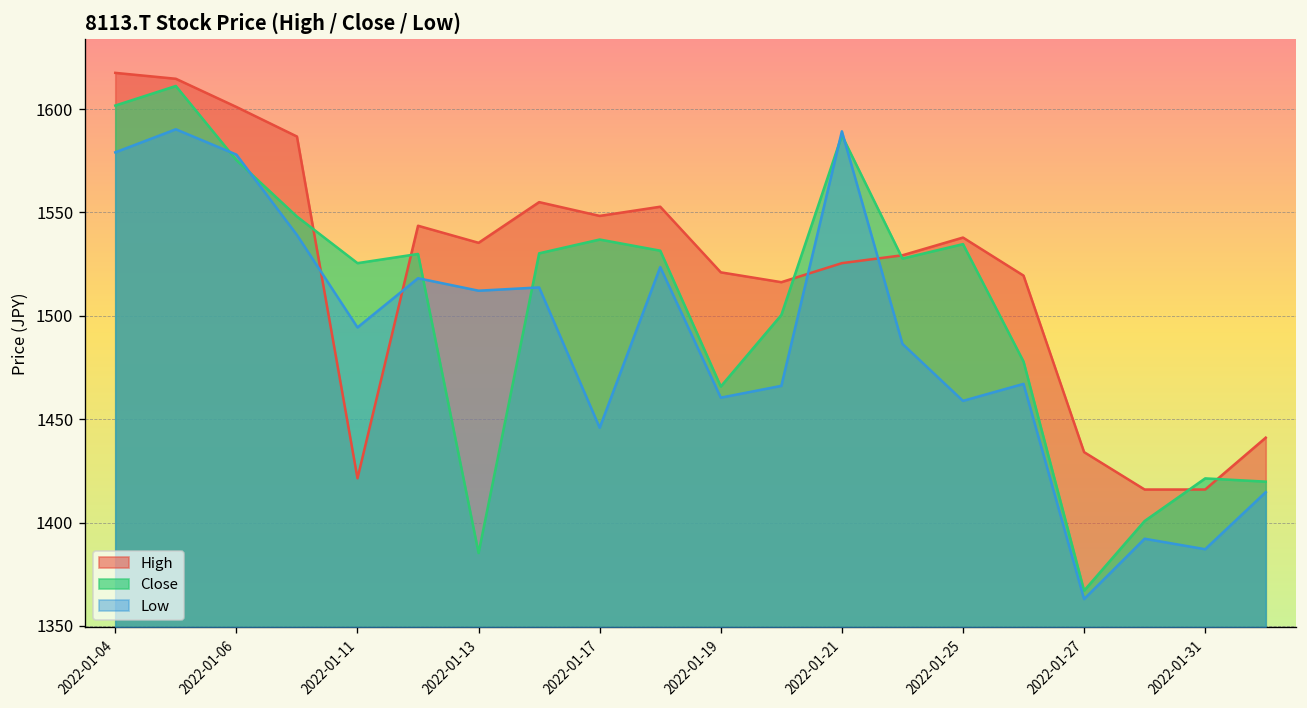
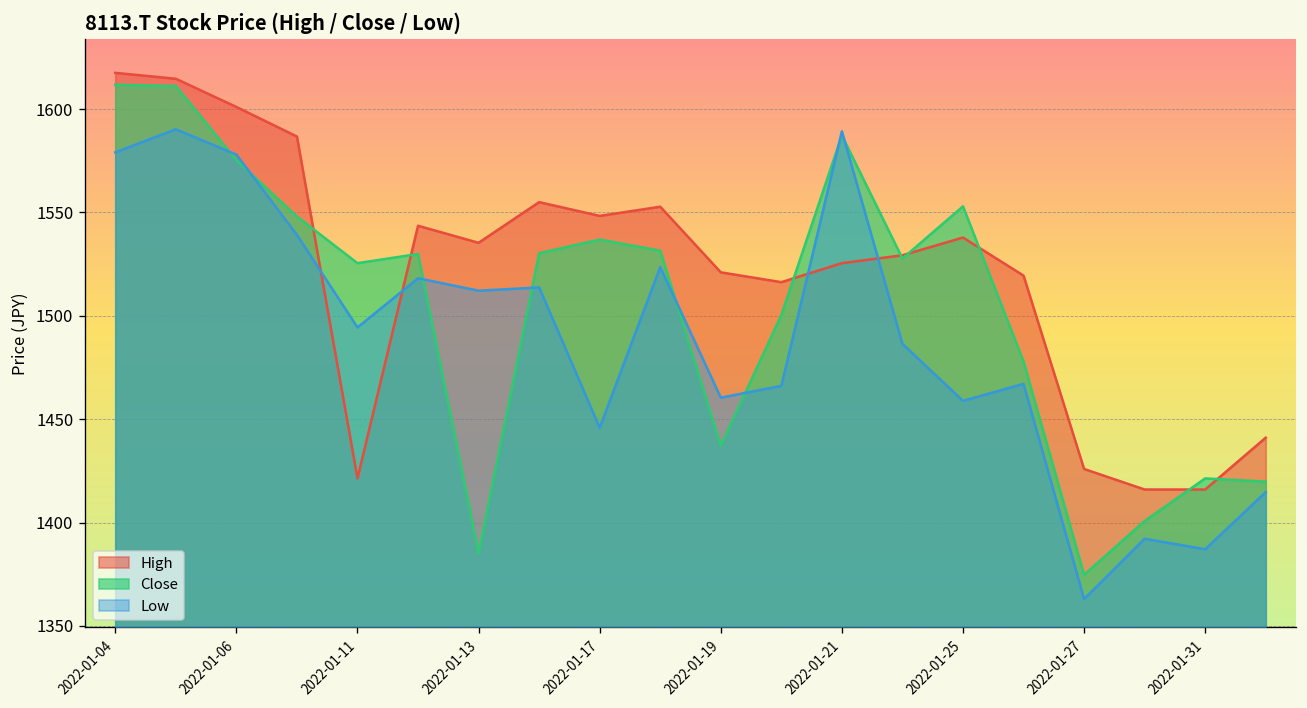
Close, 2022-01-04: 1602 -> 1612
Close, 2022-01-19: 1466 -> 1437
Close, 2022-01-25: 1535 -> 1553
High, 2022-01-27: 1434 -> 1426
Close, 2022-01-27: 1367 -> 1375
